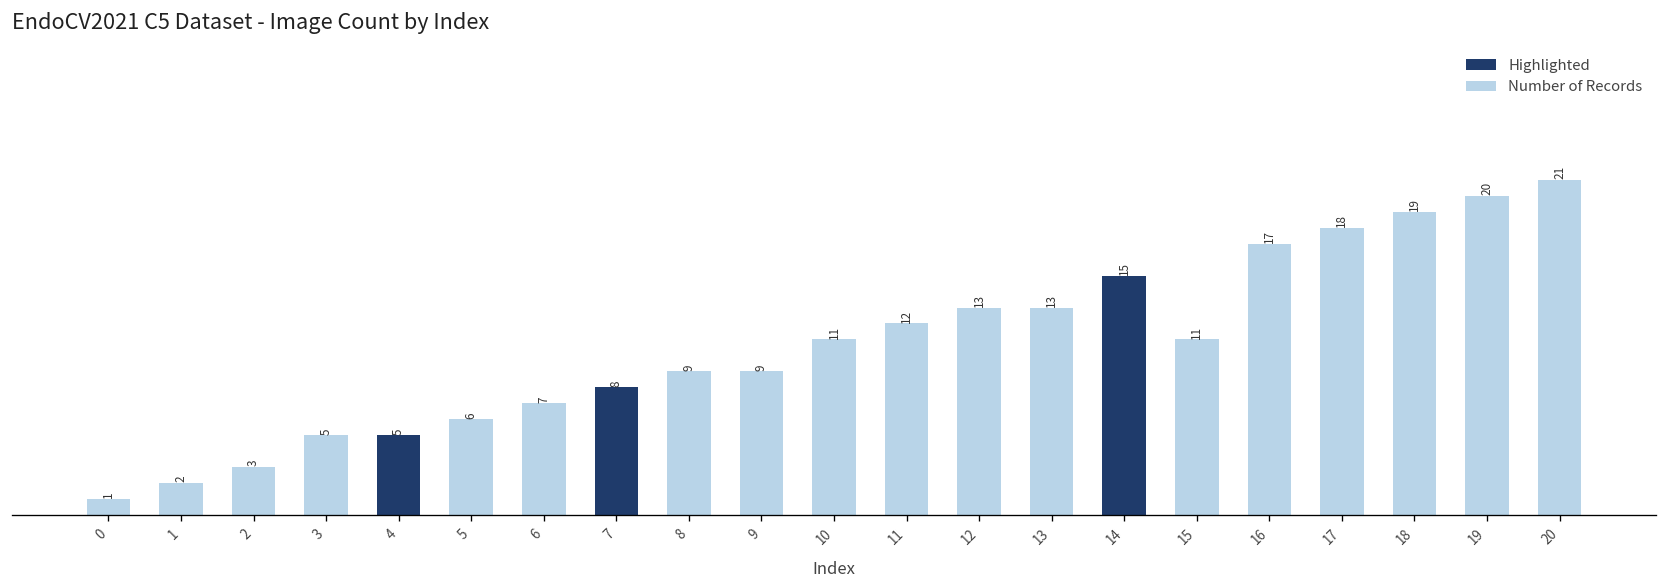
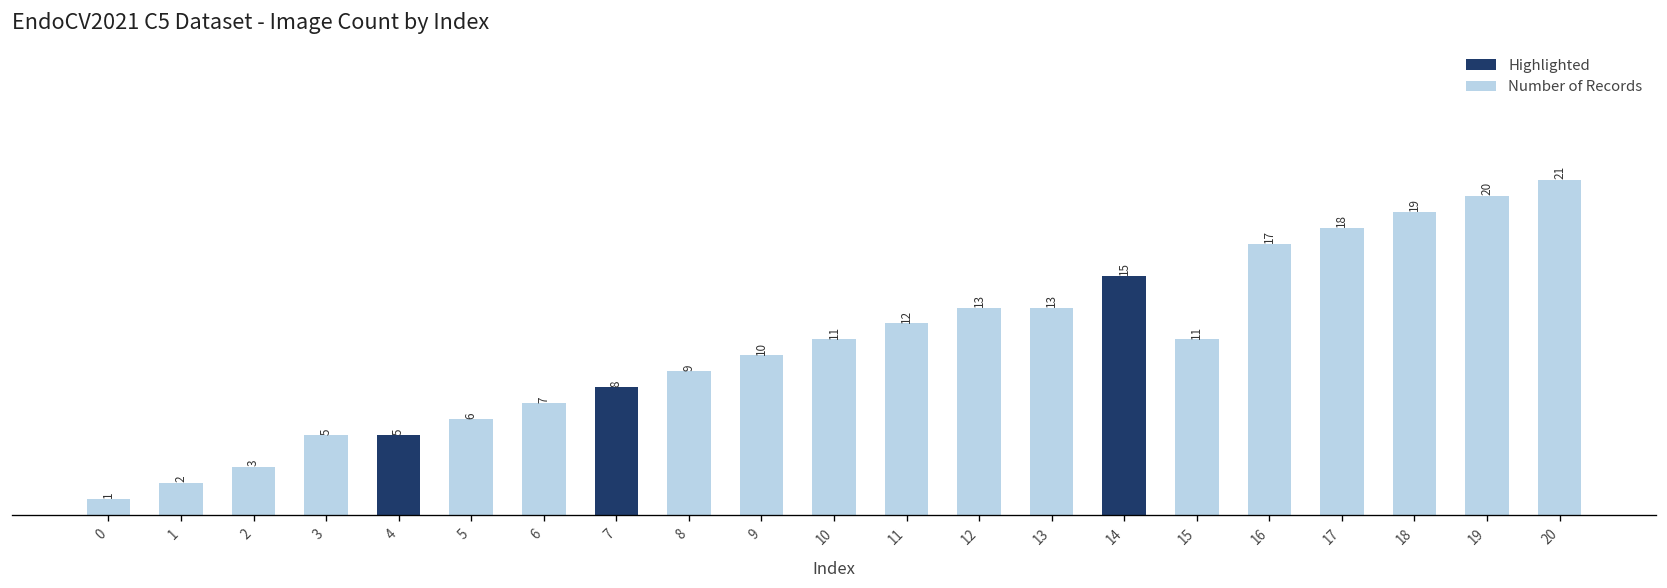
9: 9 -> 10
